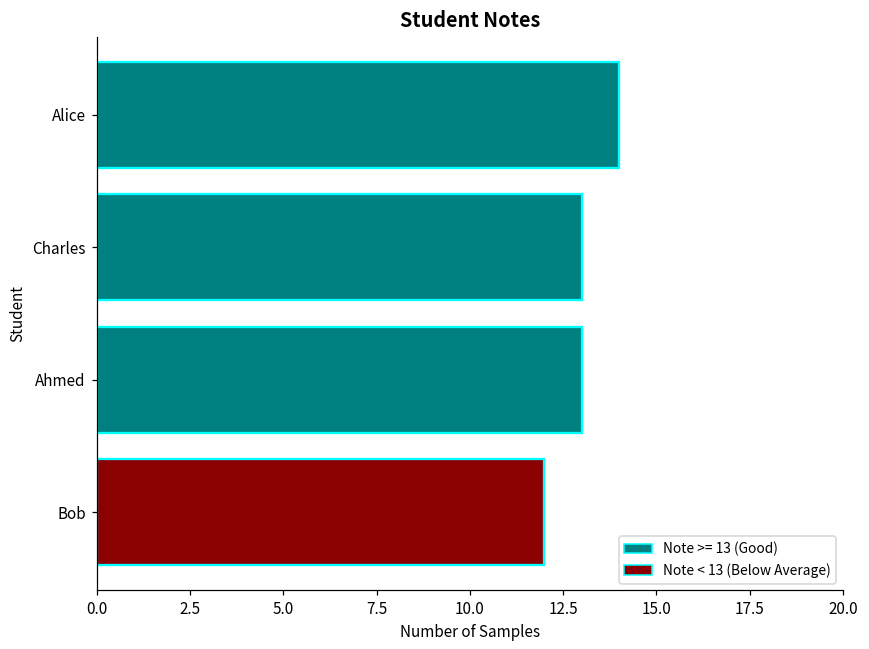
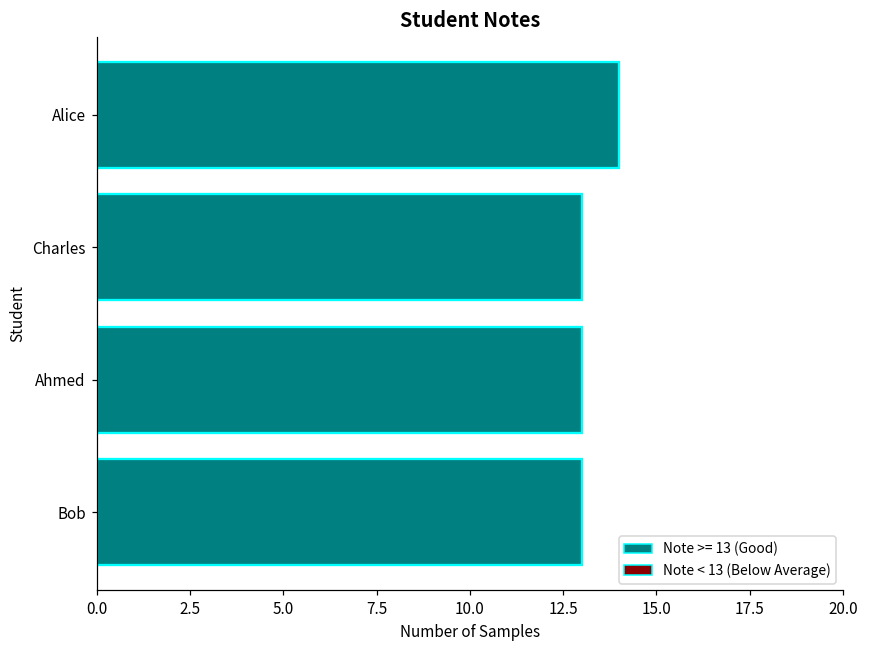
Bob: 12 -> 13
